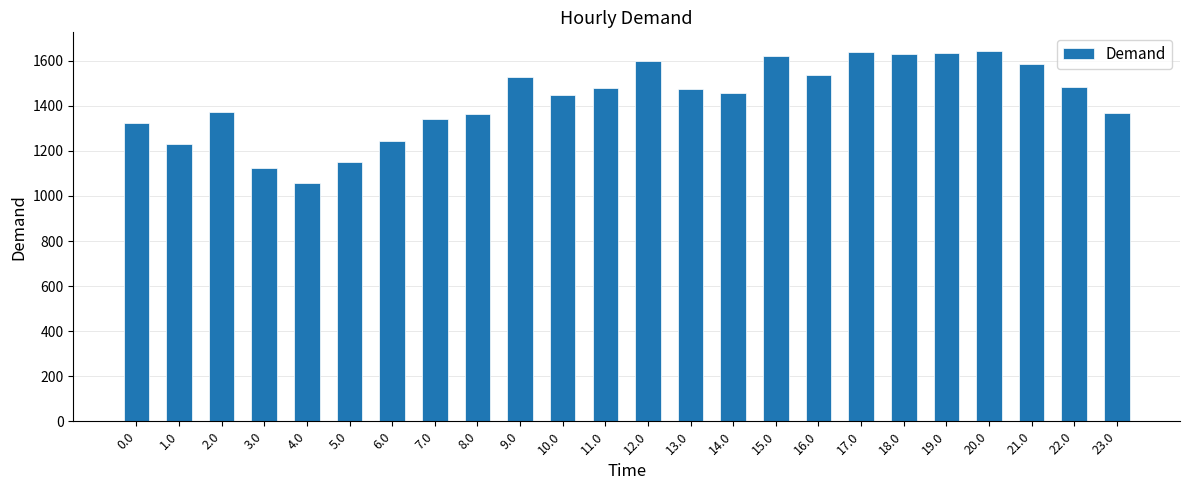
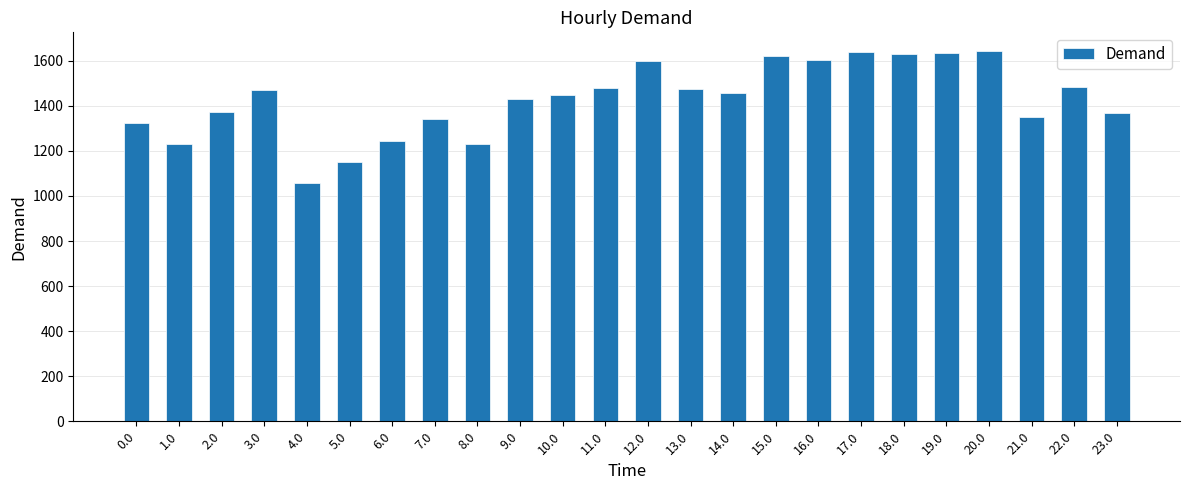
3.0: 1120 -> 1470
8.0: 1360 -> 1230
9.0: 1530 -> 1430
16.0: 1540 -> 1600
21.0: 1580 -> 1350
